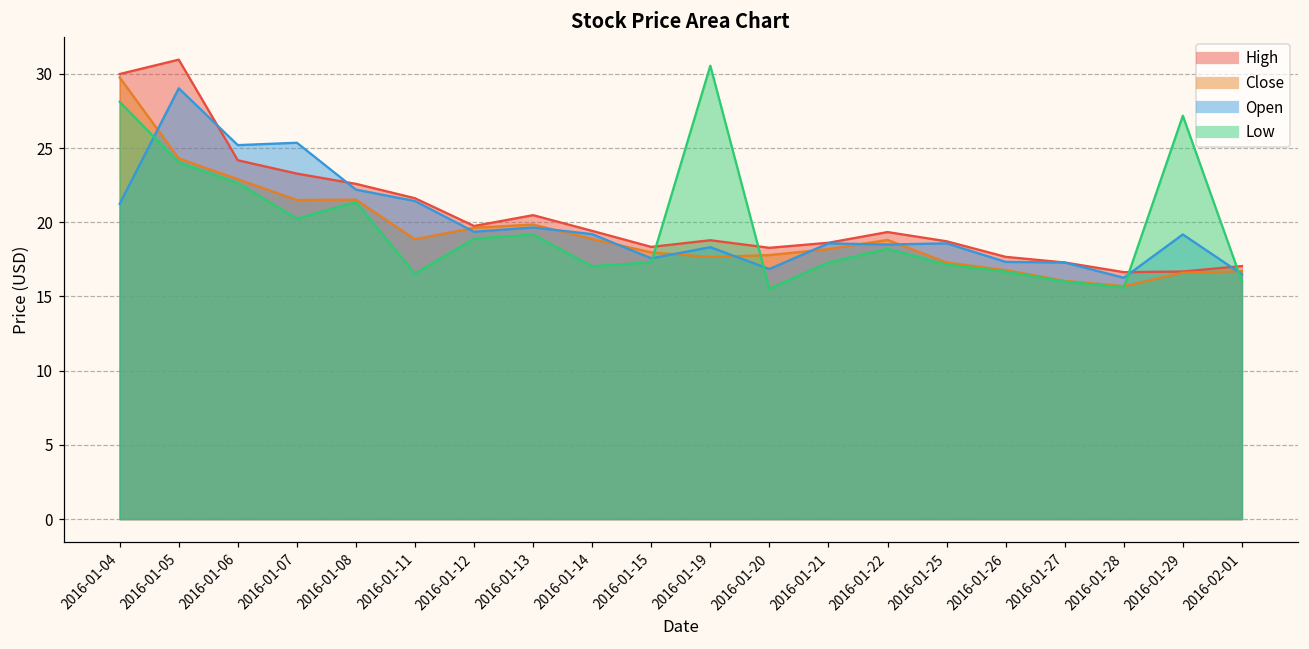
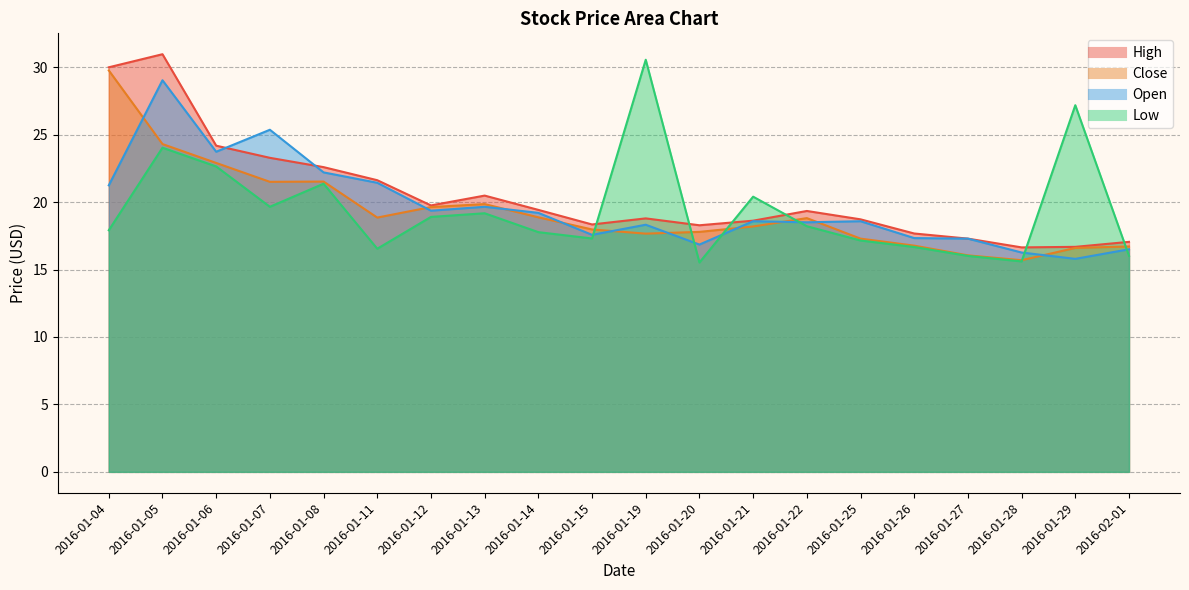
Low, 2016-01-04: 28.1 -> 17.9
Open, 2016-01-06: 25.2 -> 23.7
Low, 2016-01-07: 20.3 -> 19.7
Low, 2016-01-14: 17.0 -> 17.8
Low, 2016-01-21: 17.3 -> 20.4
Open, 2016-01-29: 19.2 -> 15.8
